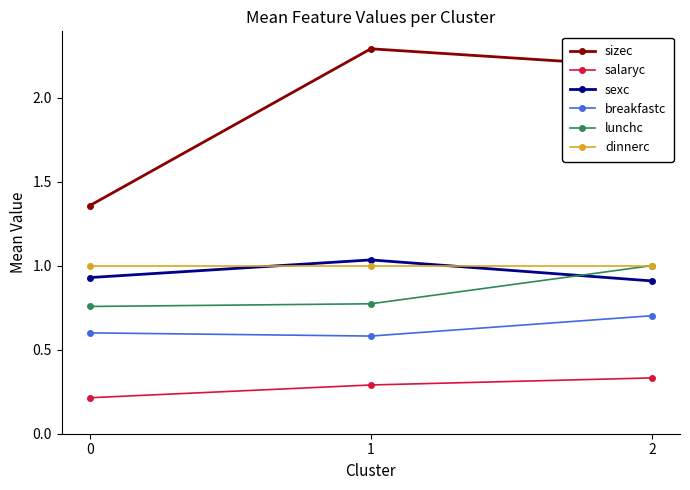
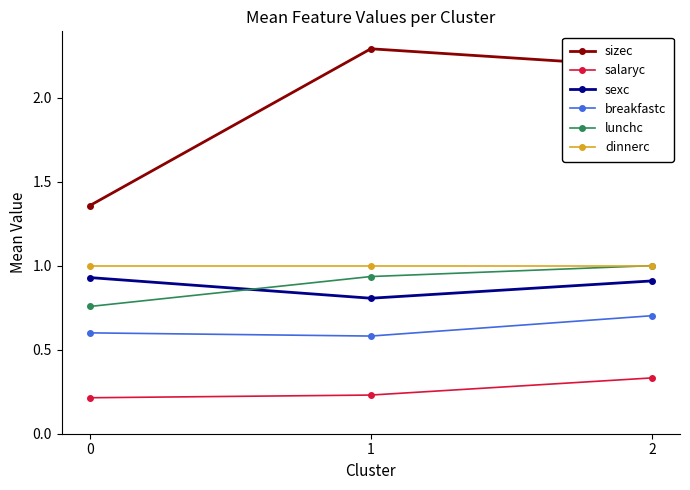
salaryc, 1: 0.29 -> 0.23
sexc, 1: 1.03 -> 0.81
lunchc, 1: 0.77 -> 0.94
